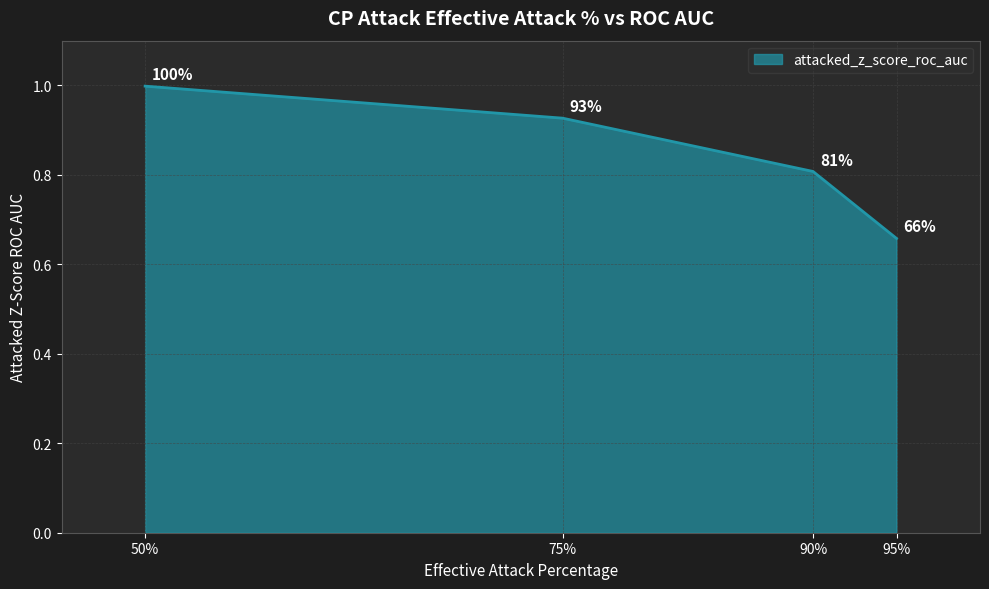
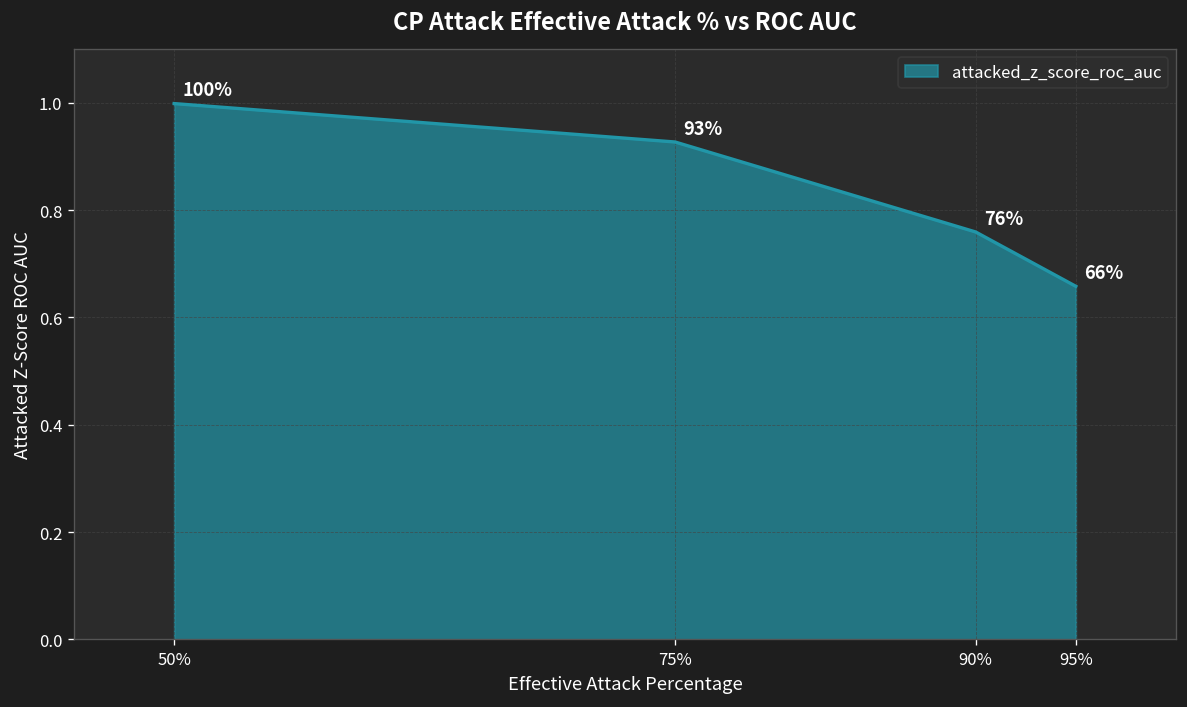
90%: 81% -> 76%
